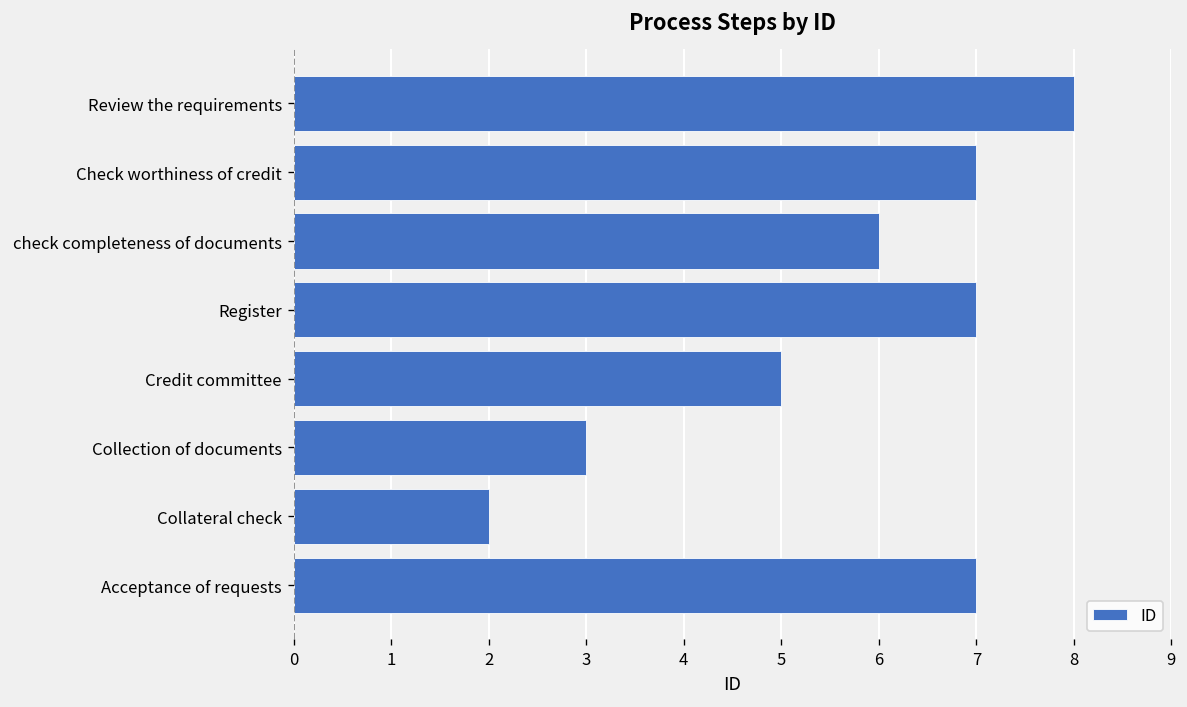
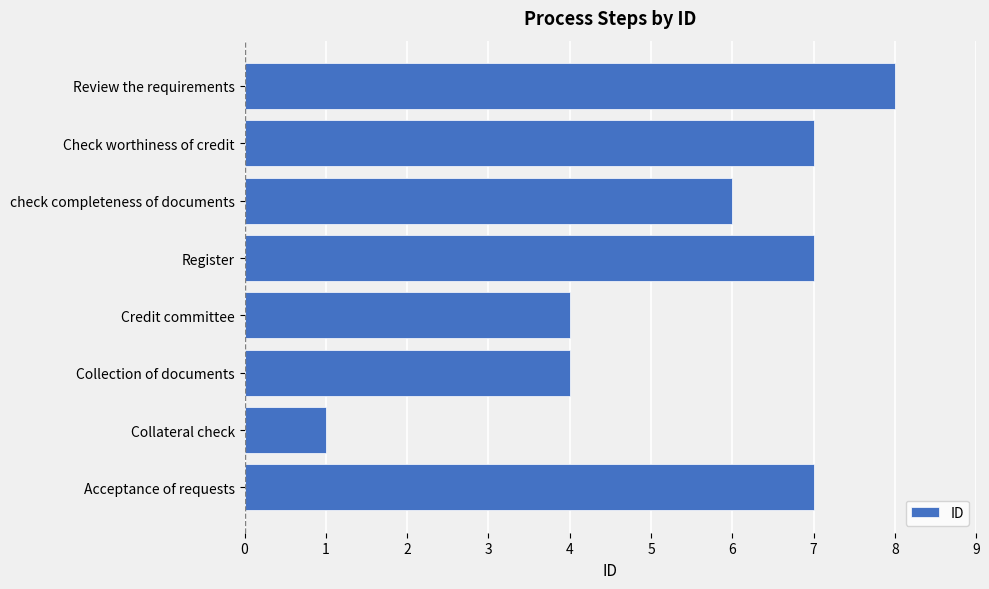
Credit committee: 5 -> 4
Collection of documents: 3 -> 4
Collateral check: 2 -> 1
